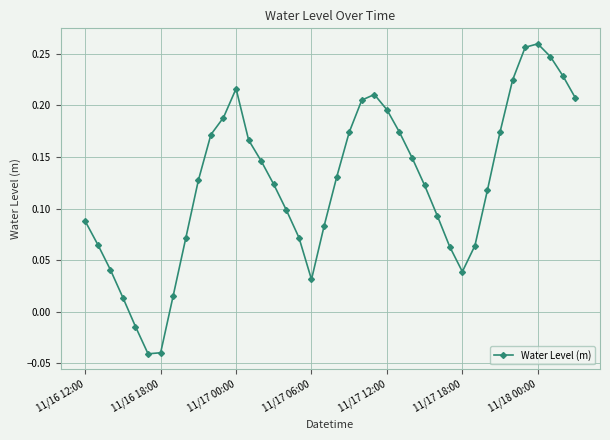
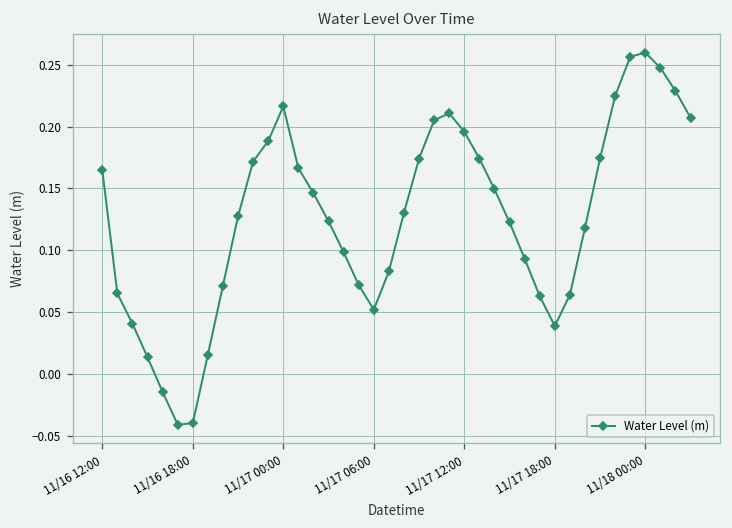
11/16 12:00: 0.088 -> 0.165
11/17 06:00: 0.031 -> 0.052
